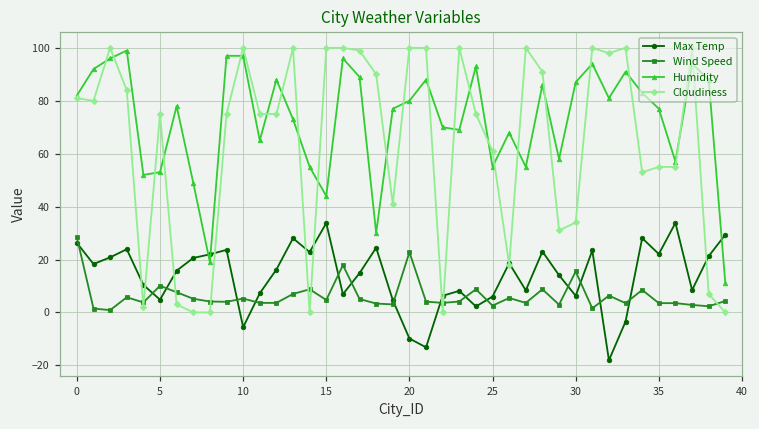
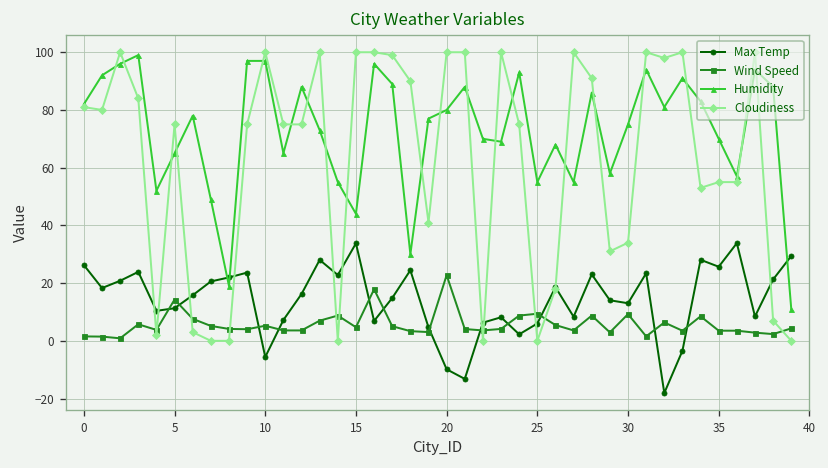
Wind Speed, 0: 28 -> 2
Max Temp, 5: 5 -> 11
Wind Speed, 5: 10 -> 14
Humidity, 5: 53 -> 65
Wind Speed, 25: 3 -> 9
Cloudiness, 25: 61 -> 0
Max Temp, 30: 6 -> 13
Wind Speed, 30: 15 -> 9
Humidity, 30: 87 -> 75
Max Temp, 35: 22 -> 26
Humidity, 35: 77 -> 70
